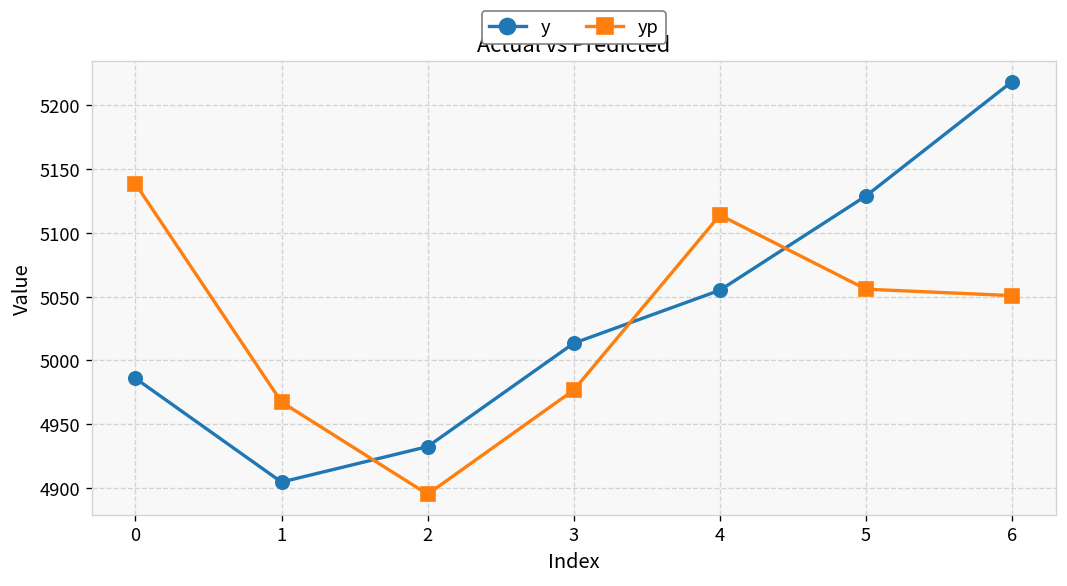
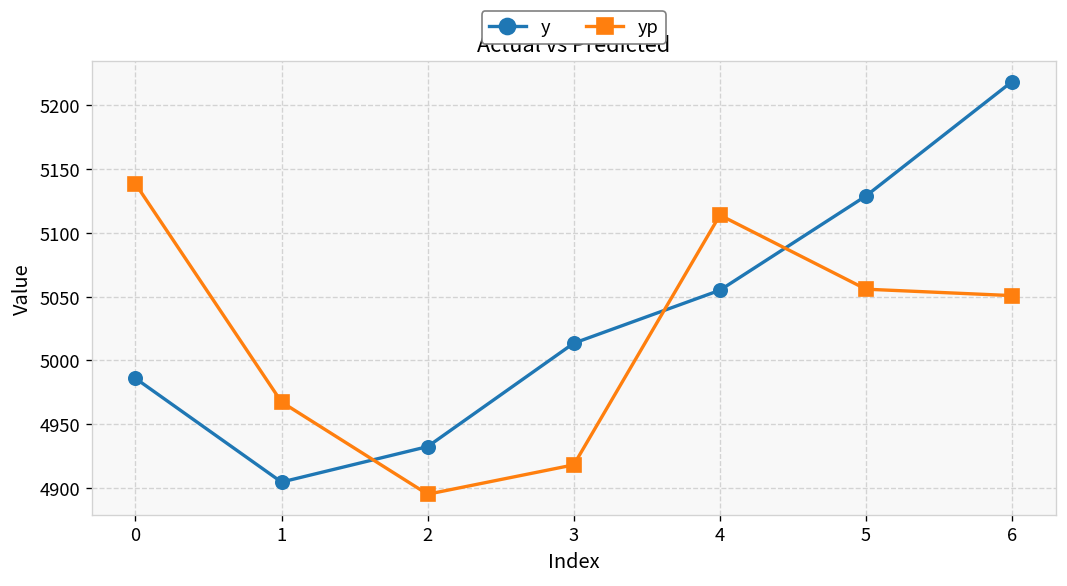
yp, 3: 4977 -> 4918
